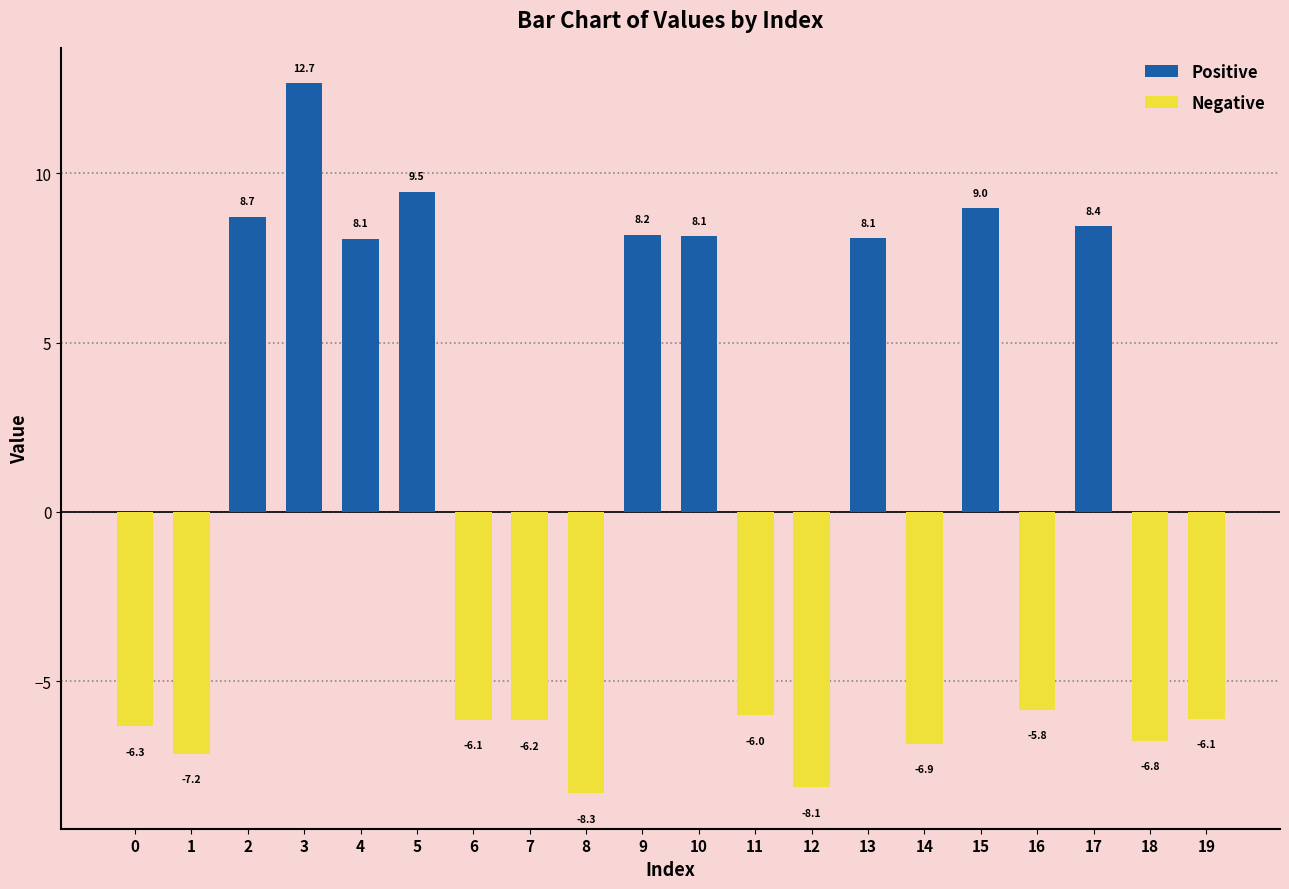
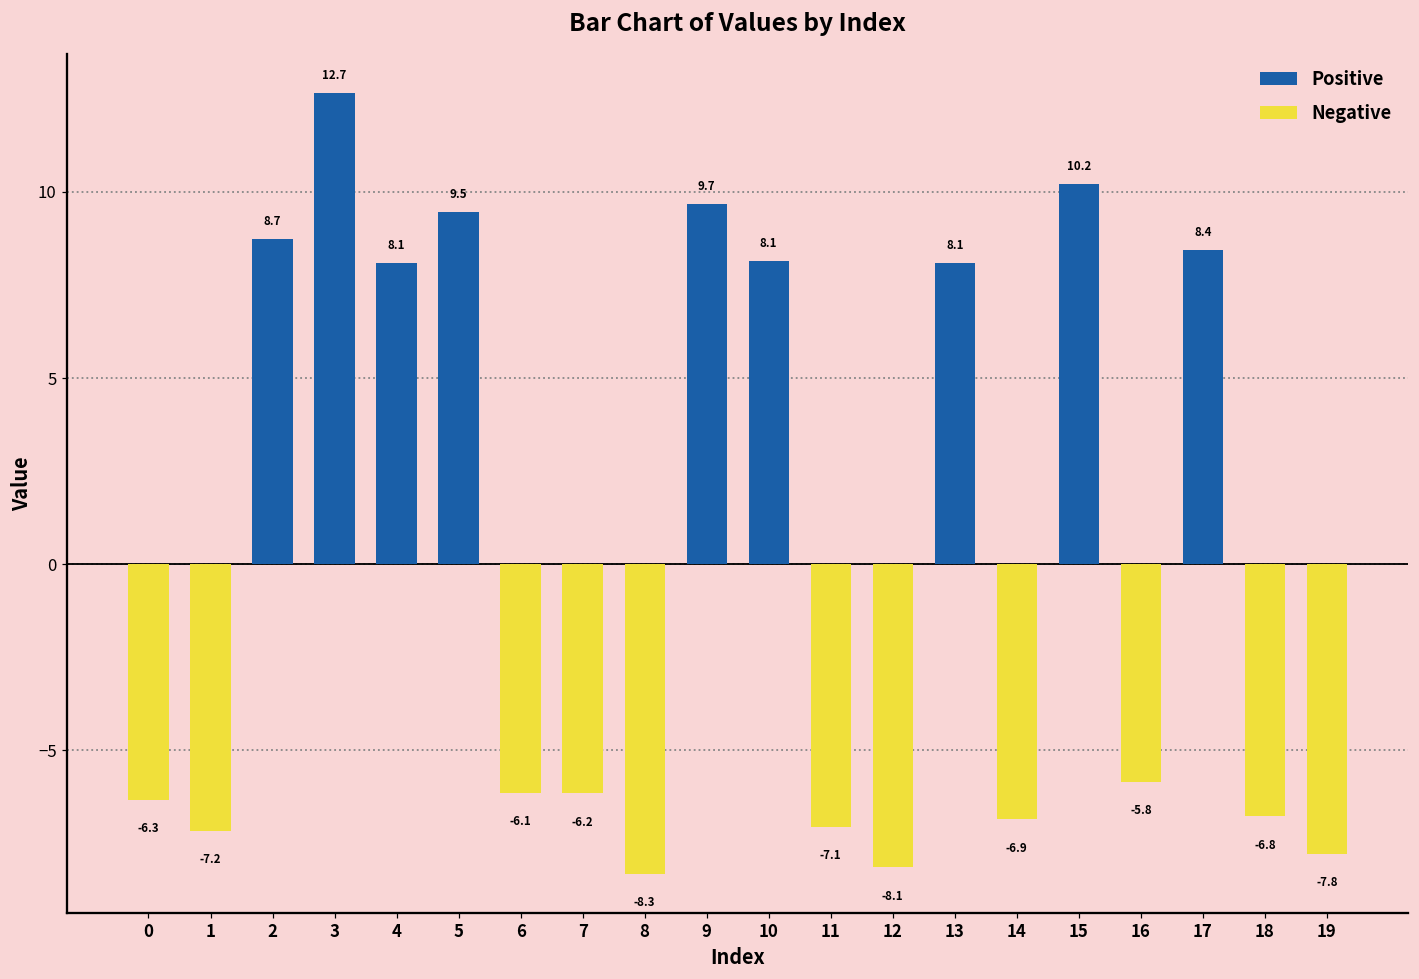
Positive, 9: 8.2 -> 9.7
Negative, 11: -6.0 -> -7.1
Positive, 15: 9.0 -> 10.2
Negative, 19: -6.1 -> -7.8
